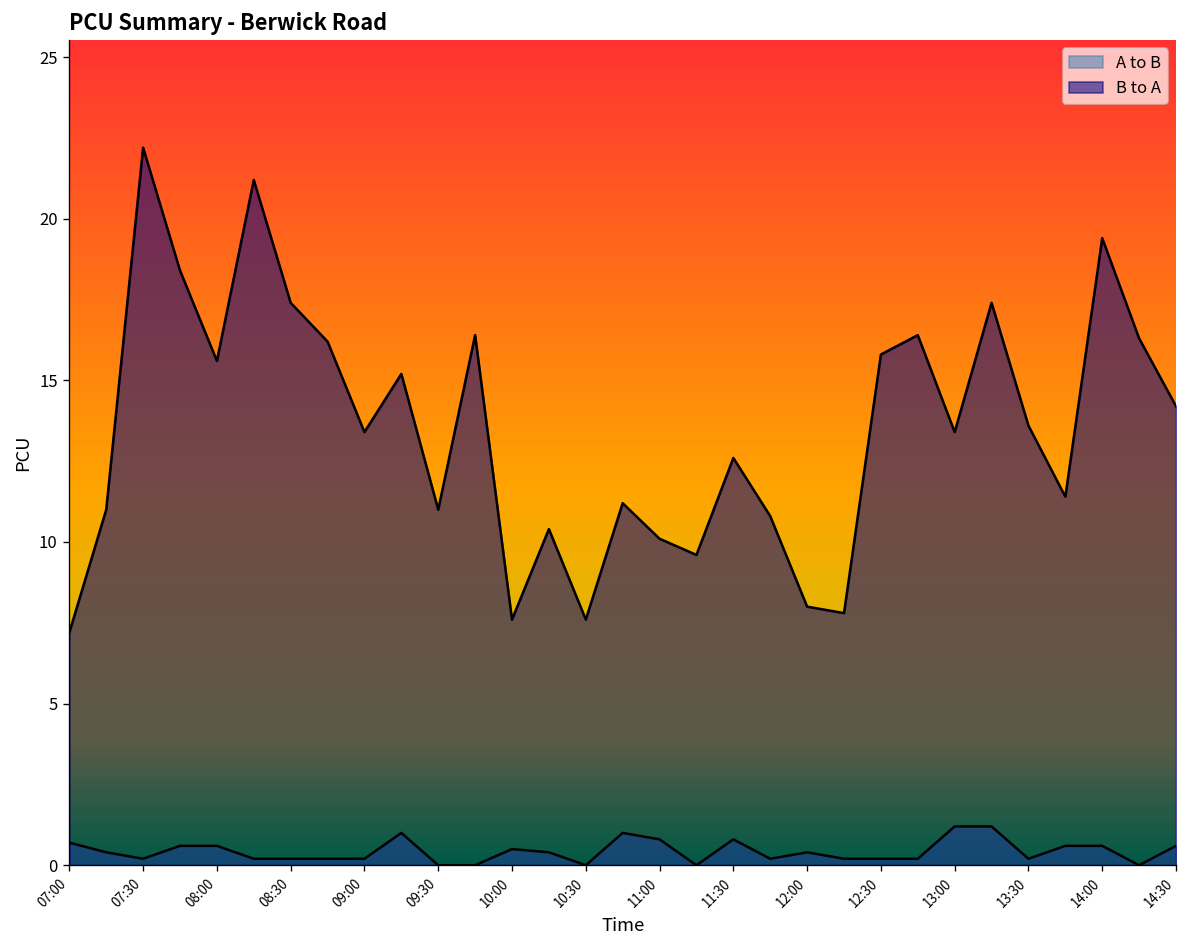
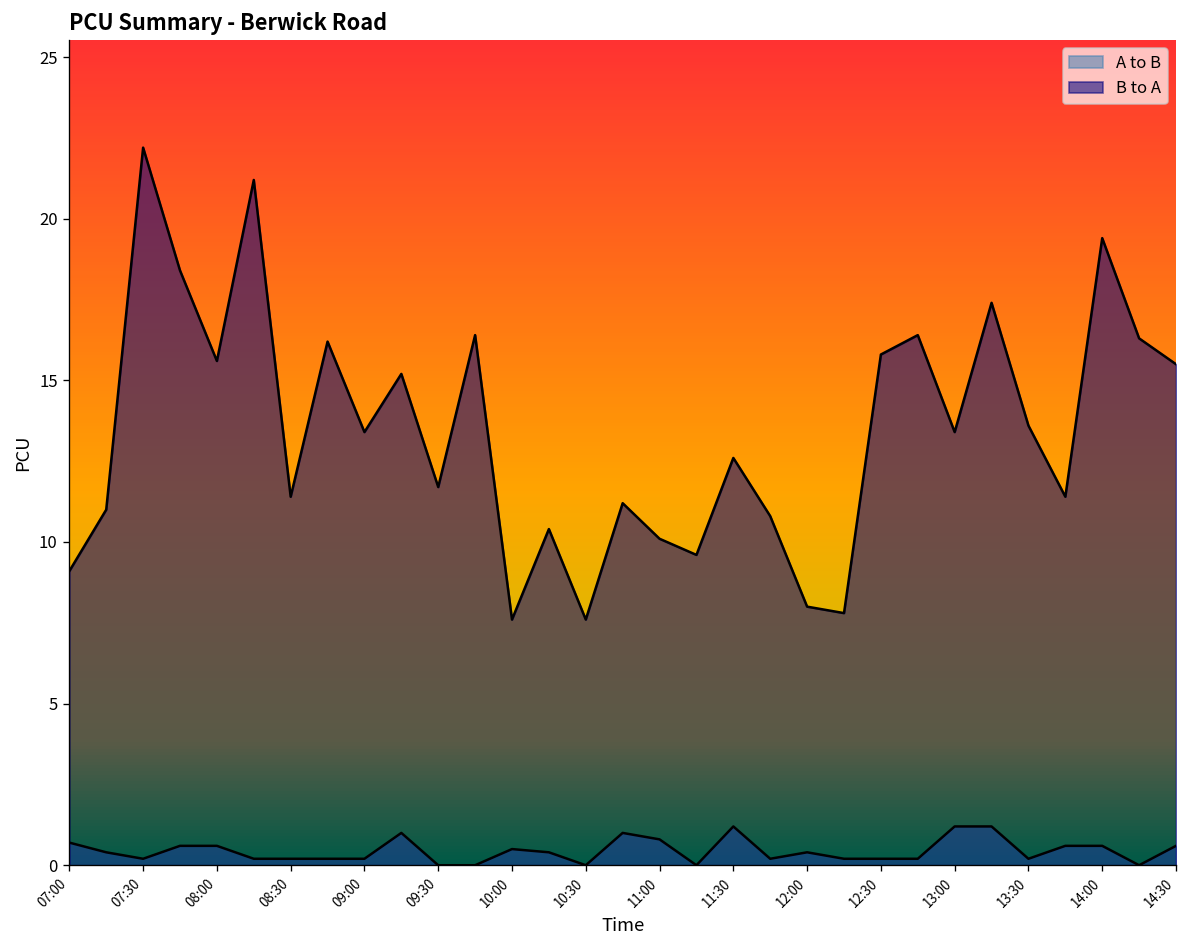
B to A, 07:00: 7.2 -> 9.1
B to A, 08:30: 17.4 -> 11.4
B to A, 09:30: 11.0 -> 11.7
A to B, 11:30: 0.8 -> 1.2
B to A, 14:30: 14.2 -> 15.5
